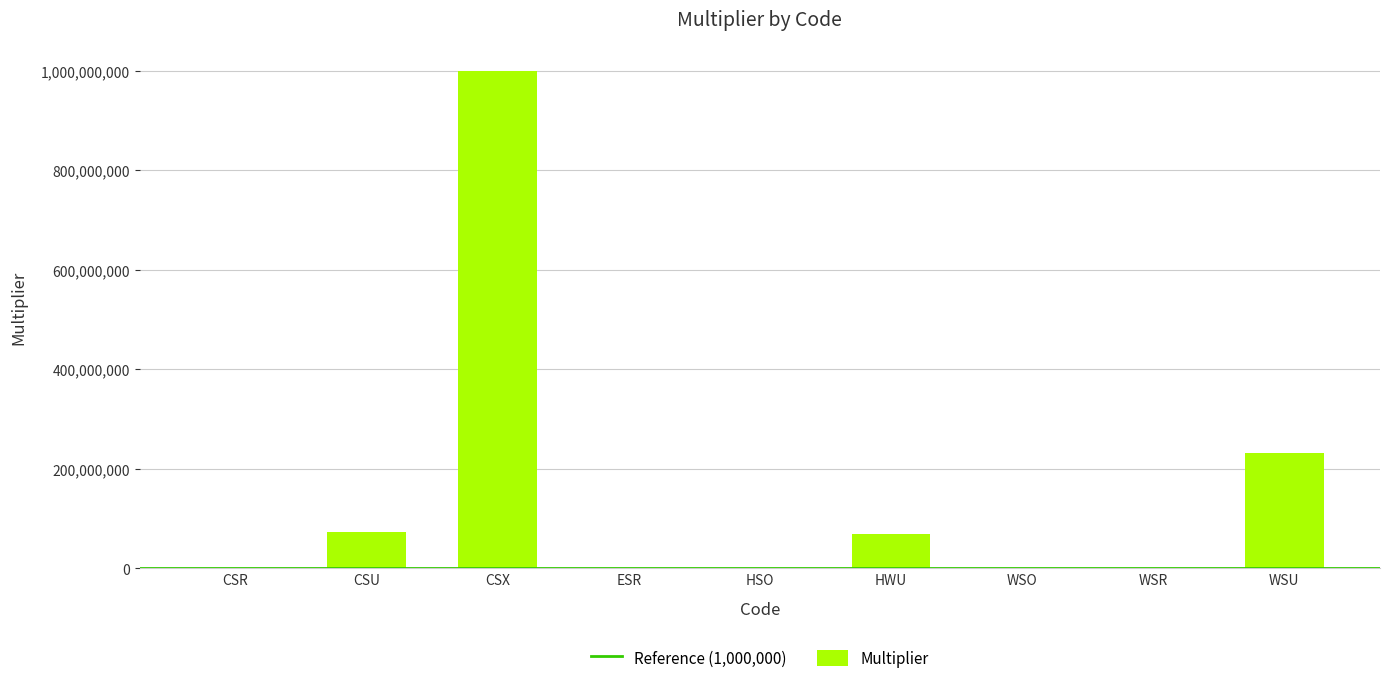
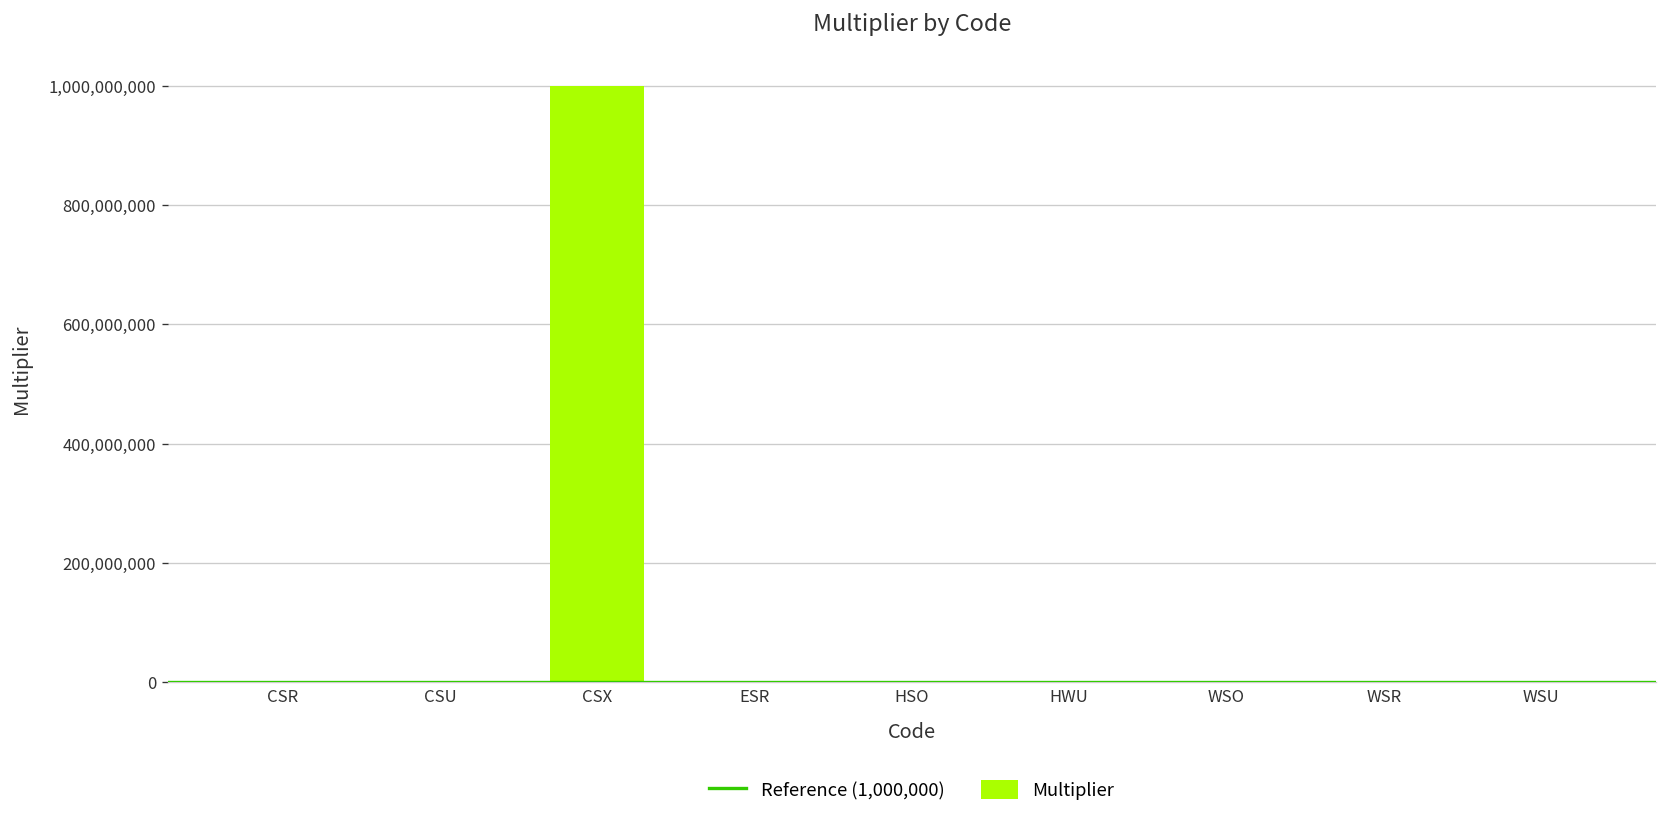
CSU: 70,000,000 -> 0
HWU: 70,000,000 -> 0
WSU: 230,000,000 -> 0
